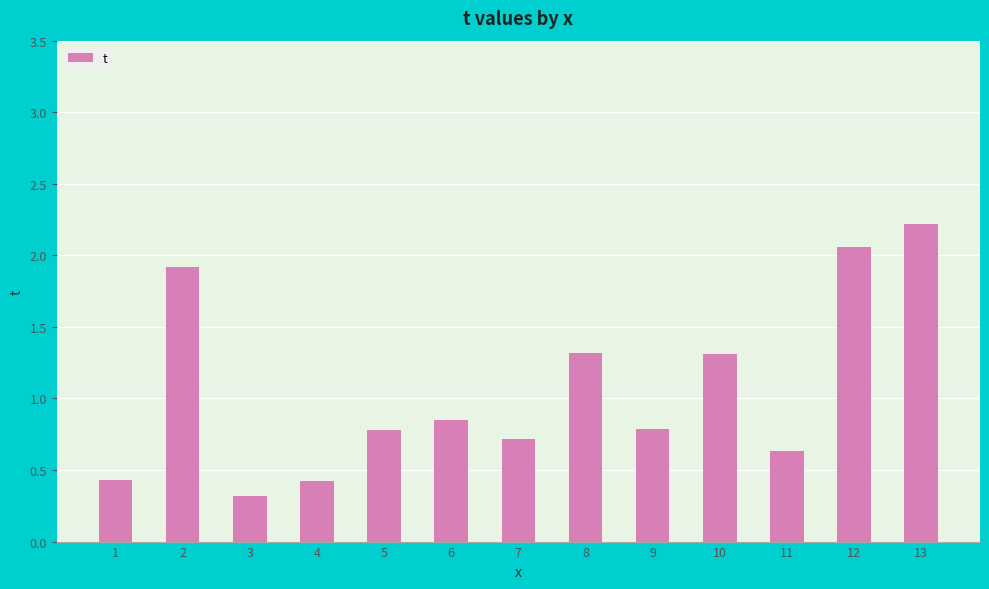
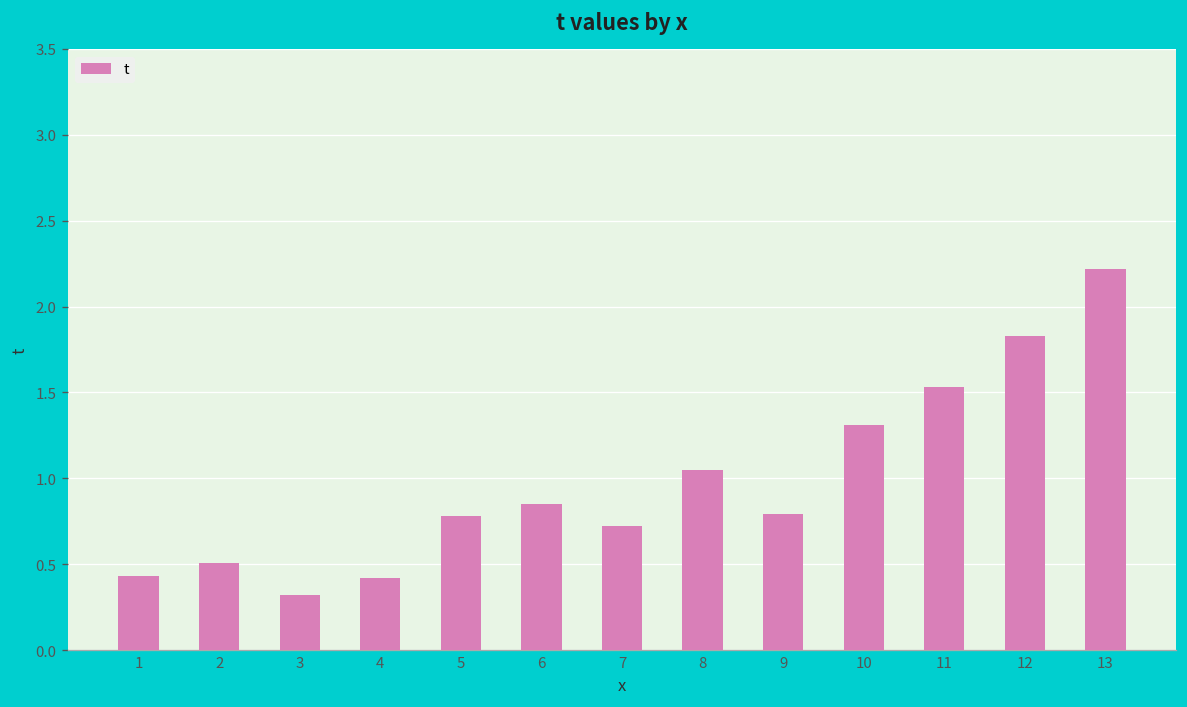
2: 1.92 -> 0.51
8: 1.32 -> 1.05
11: 0.63 -> 1.53
12: 2.06 -> 1.83
